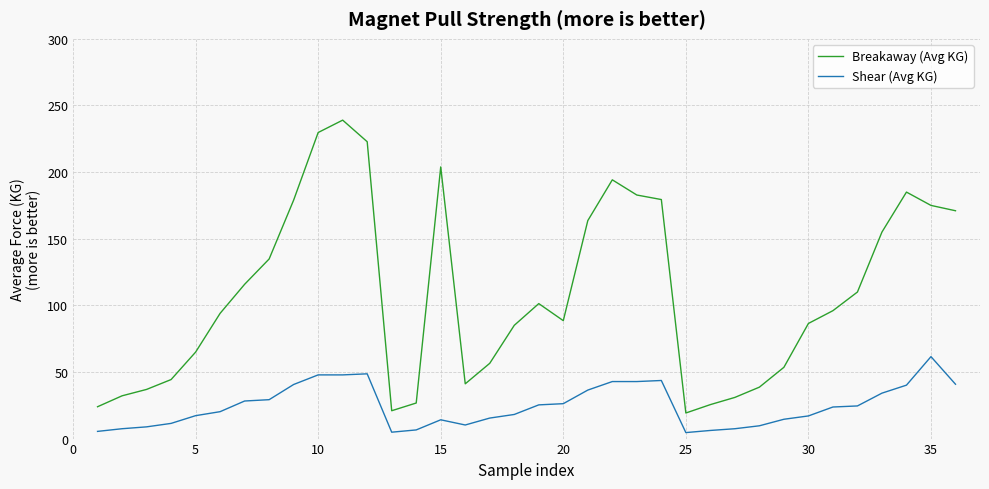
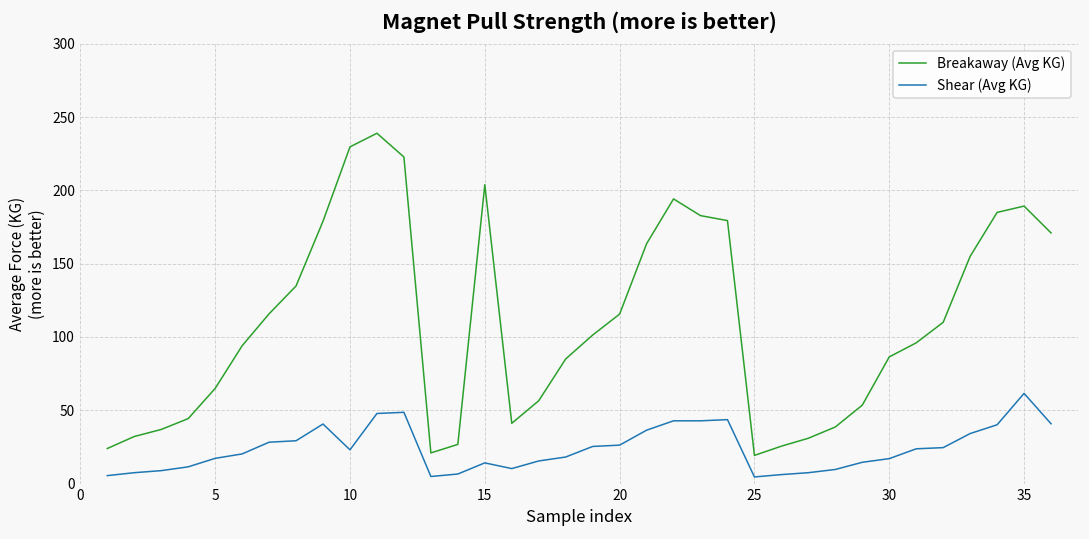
Shear (Avg KG), 10: 48 -> 23
Breakaway (Avg KG), 20: 89 -> 116
Breakaway (Avg KG), 35: 175 -> 189
